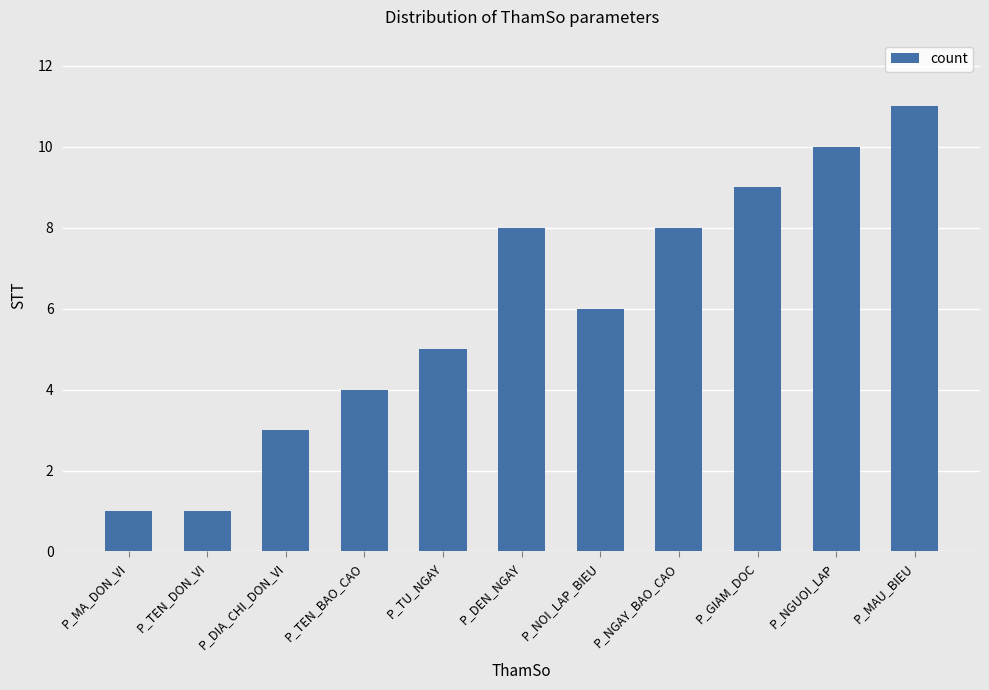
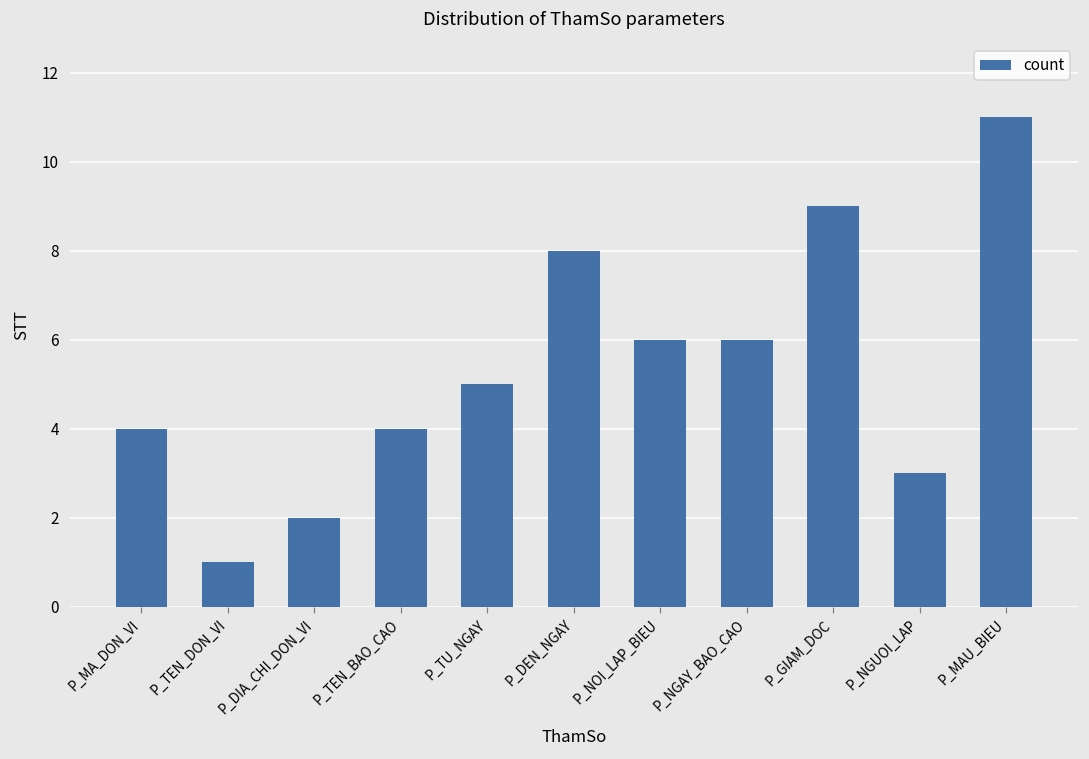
P_MA_DON_VI: 1 -> 4
P_DIA_CHI_DON_VI: 3 -> 2
P_NGAY_BAO_CAO: 8 -> 6
P_NGUOI_LAP: 10 -> 3
